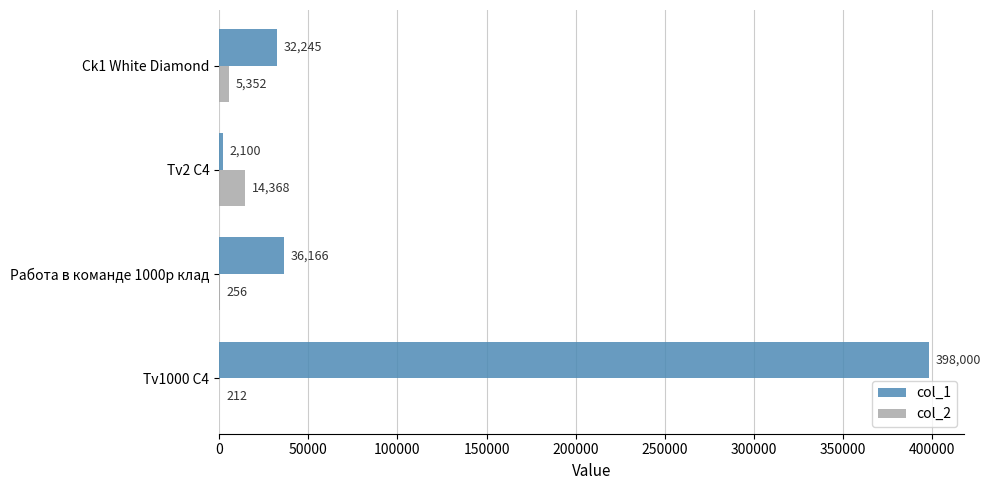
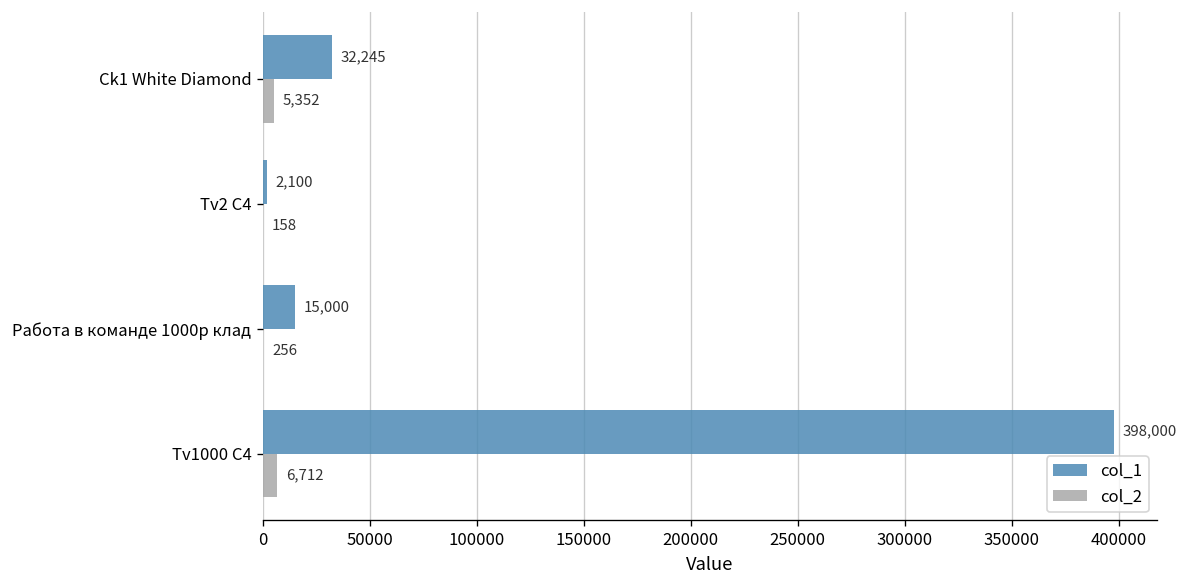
col_2, Tv2 С4: 14,368 -> 158
col_1, Работа в команде 1000р клад: 36,166 -> 15,000
col_2, Tv1000 C4: 212 -> 6,712
